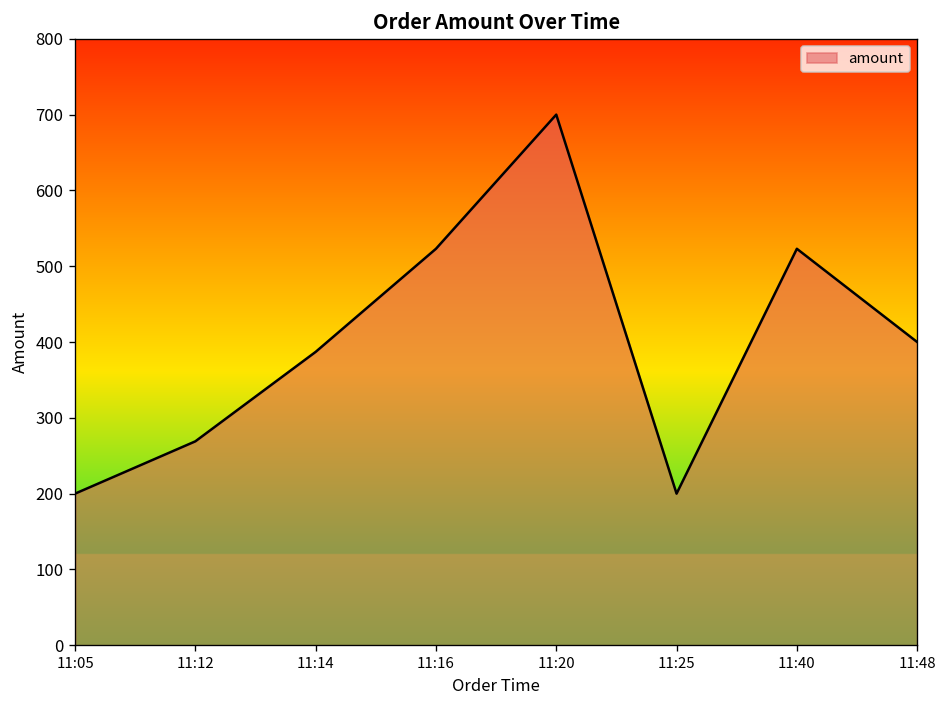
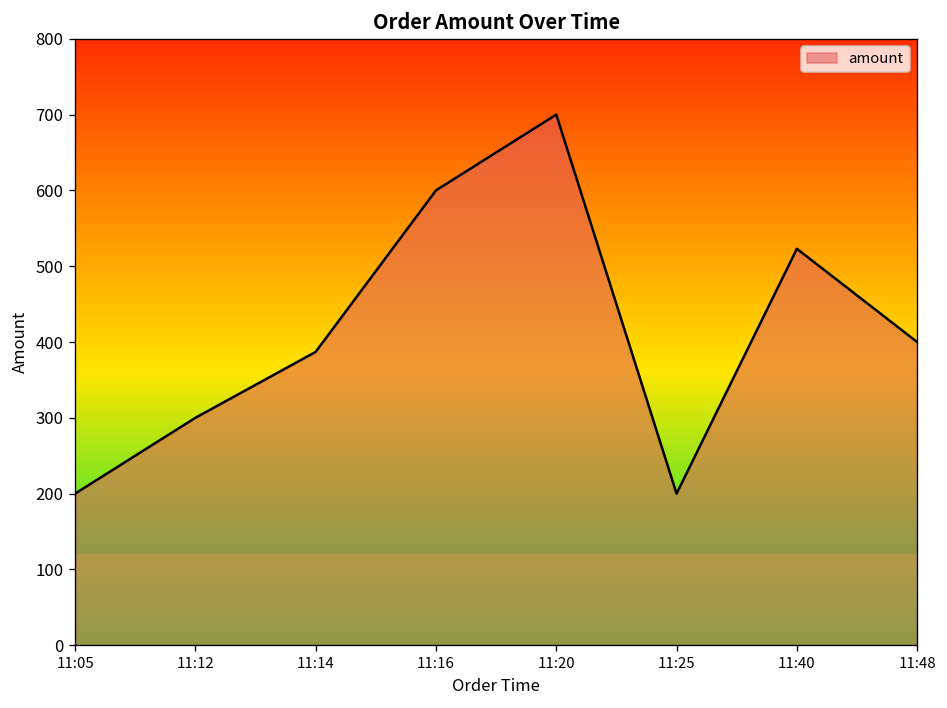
11:12: 270 -> 300
11:16: 520 -> 600
